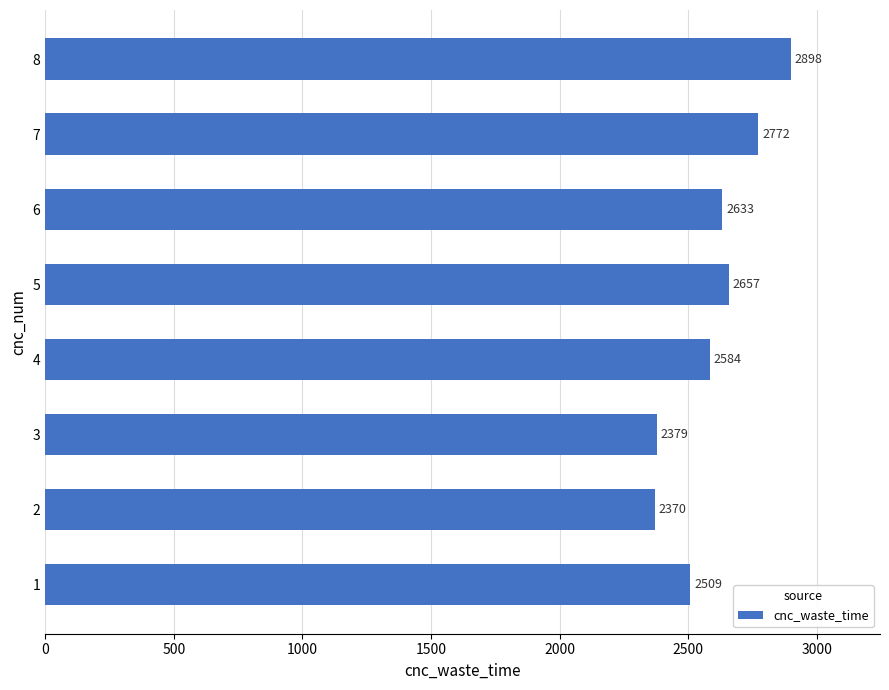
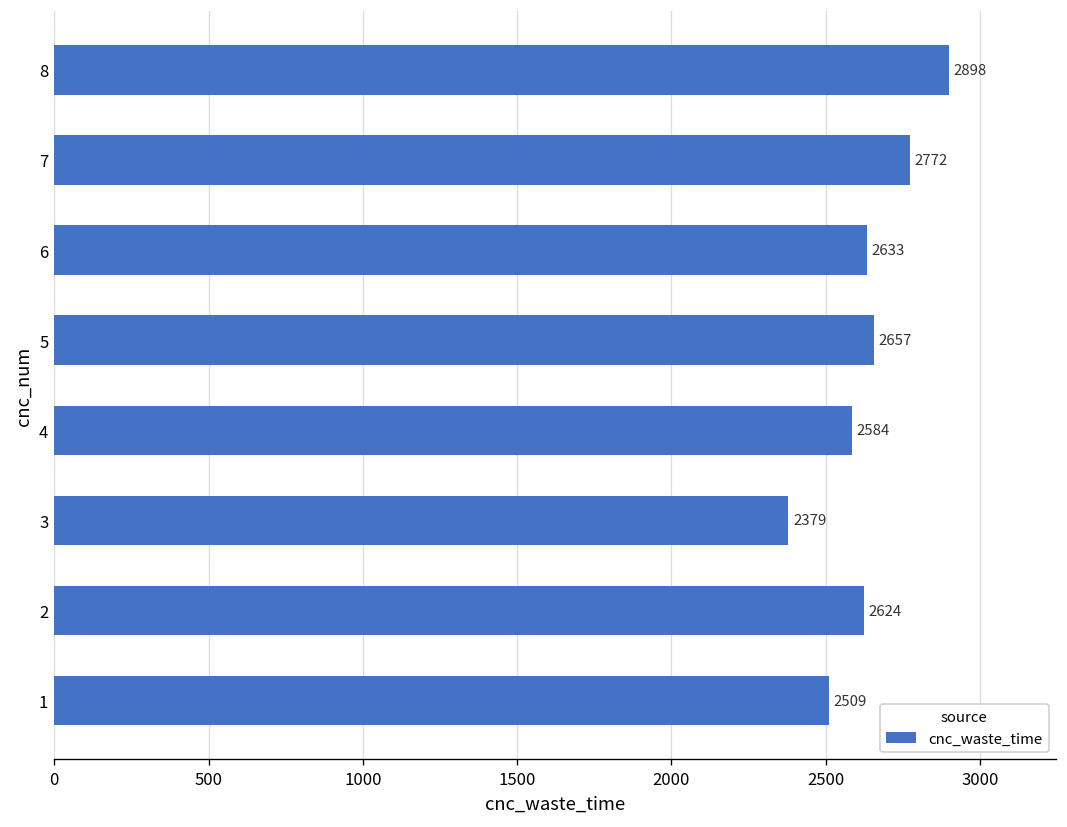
2: 2370 -> 2624
